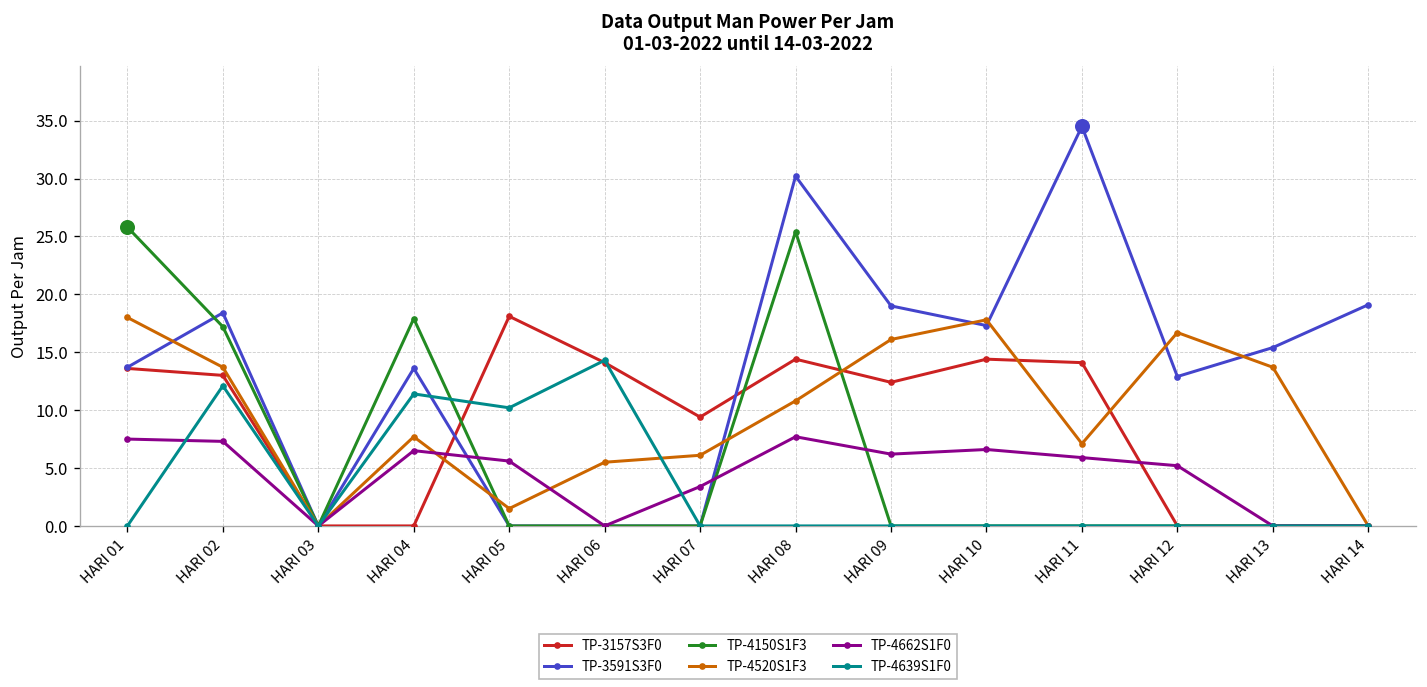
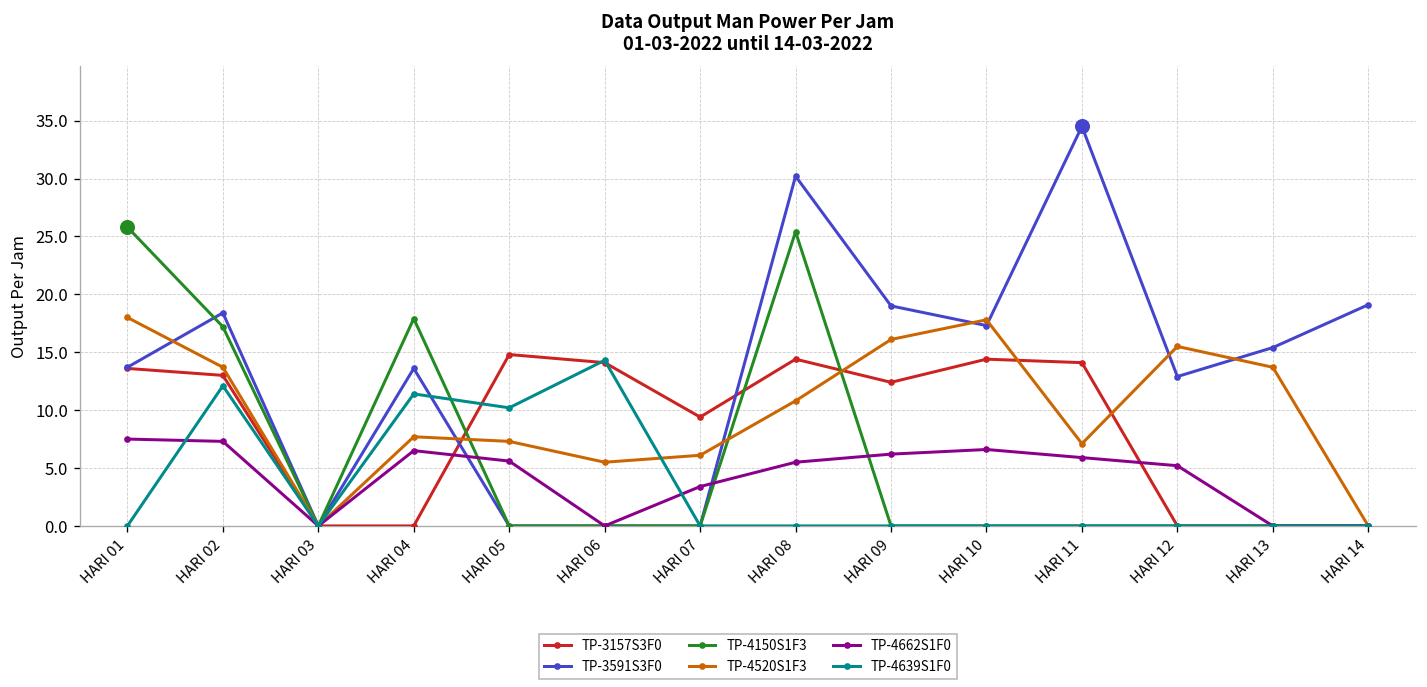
TP-3157S3F0, HARI 05: 18 -> 15
TP-4520S1F3, HARI 05: 2 -> 7
TP-4662S1F0, HARI 08: 8 -> 6
TP-4520S1F3, HARI 12: 17 -> 16
